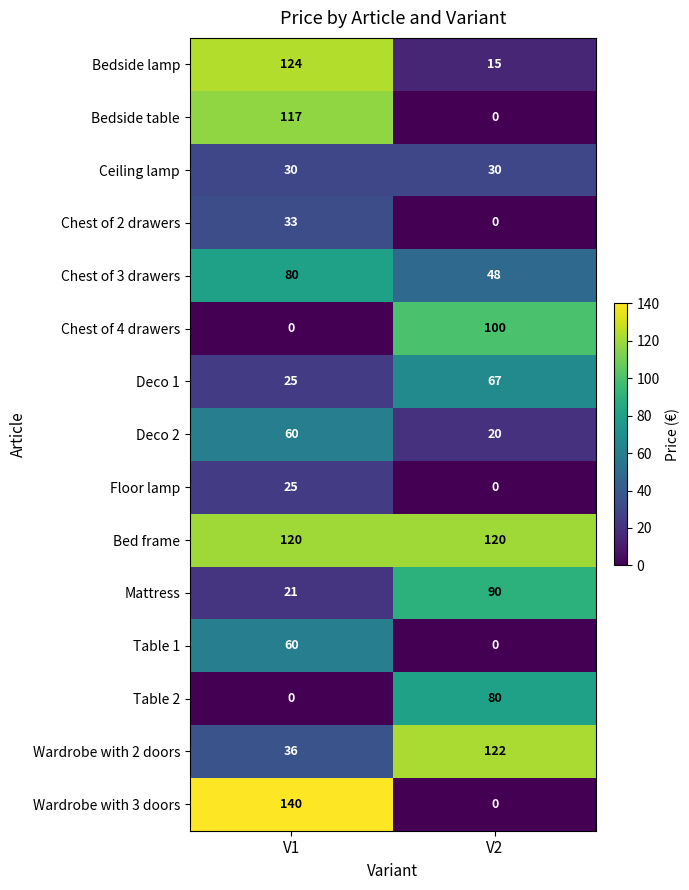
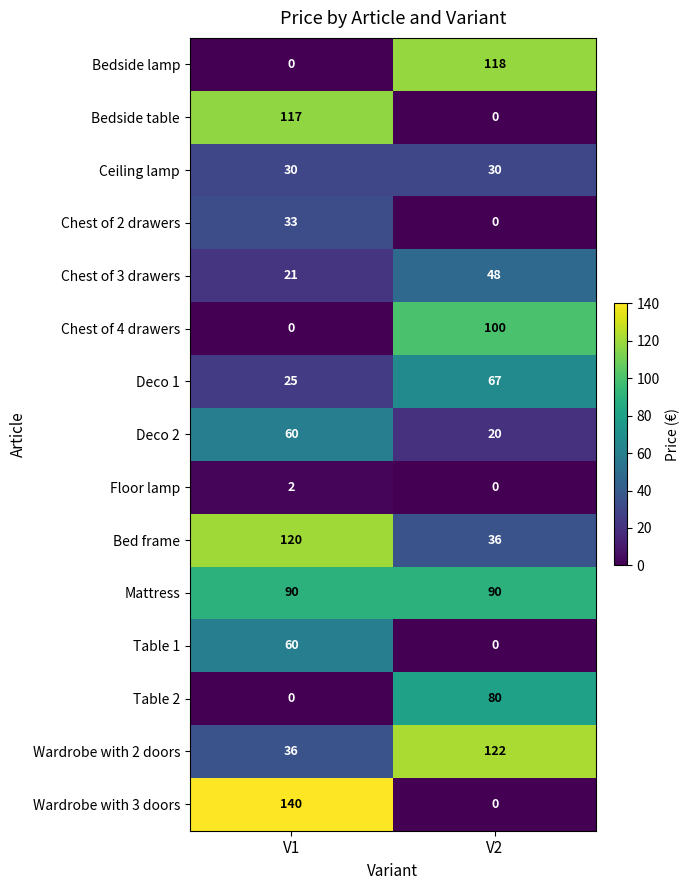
Bedside lamp, V1: 124 -> 0
Bedside lamp, V2: 15 -> 118
Chest of 3 drawers, V1: 80 -> 21
Floor lamp, V1: 25 -> 2
Bed frame, V2: 120 -> 36
Mattress, V1: 21 -> 90
